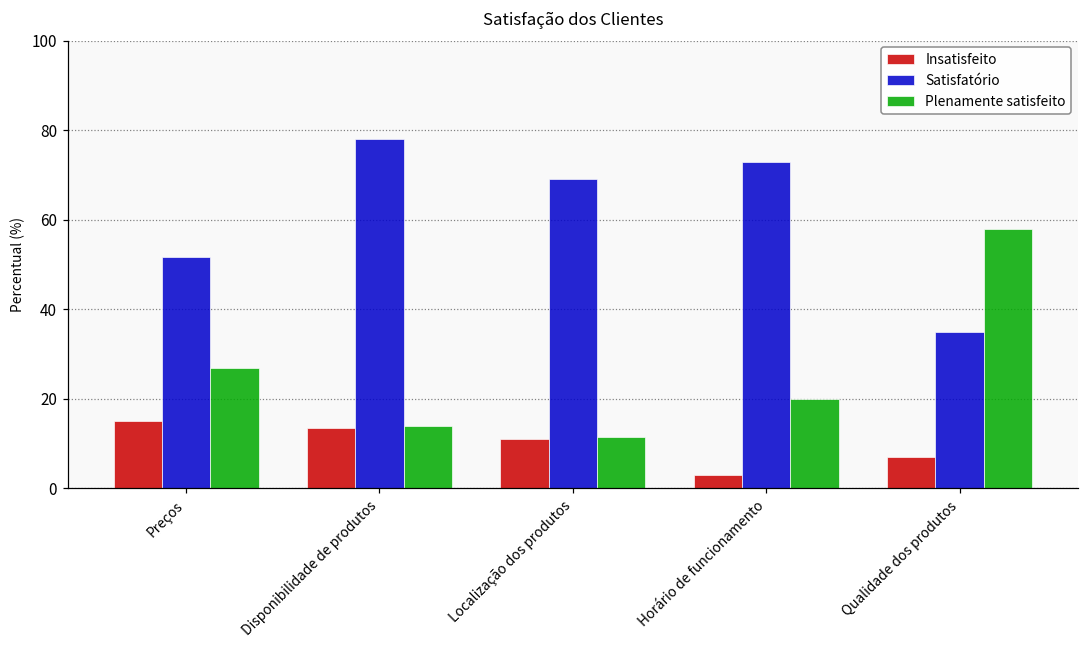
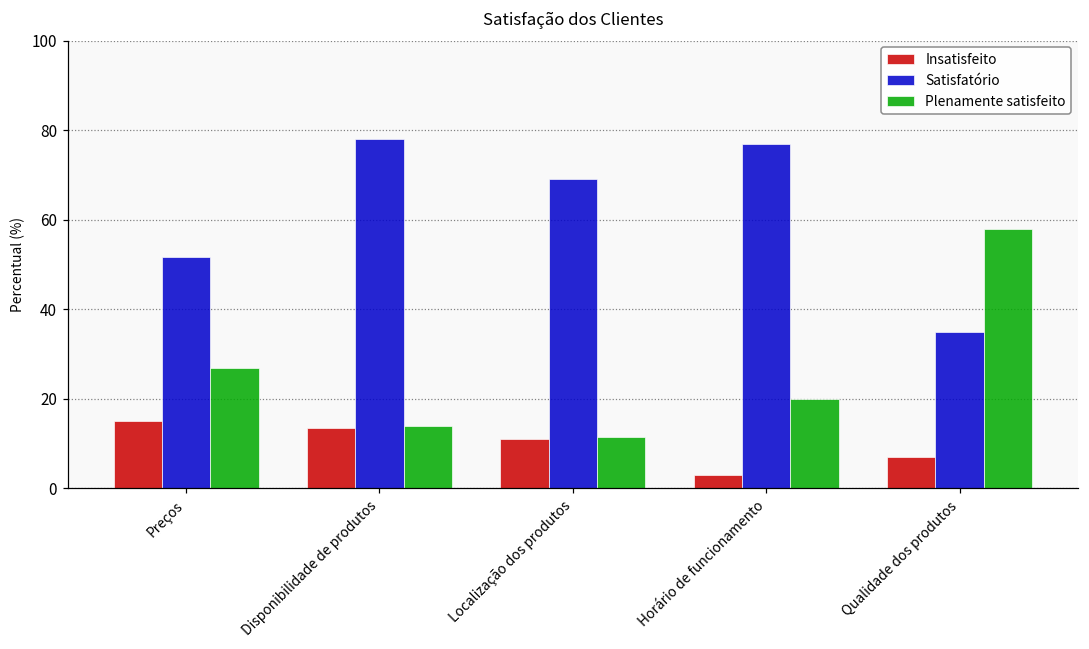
Satisfatório, Horário de funcionamento: 73 -> 77
